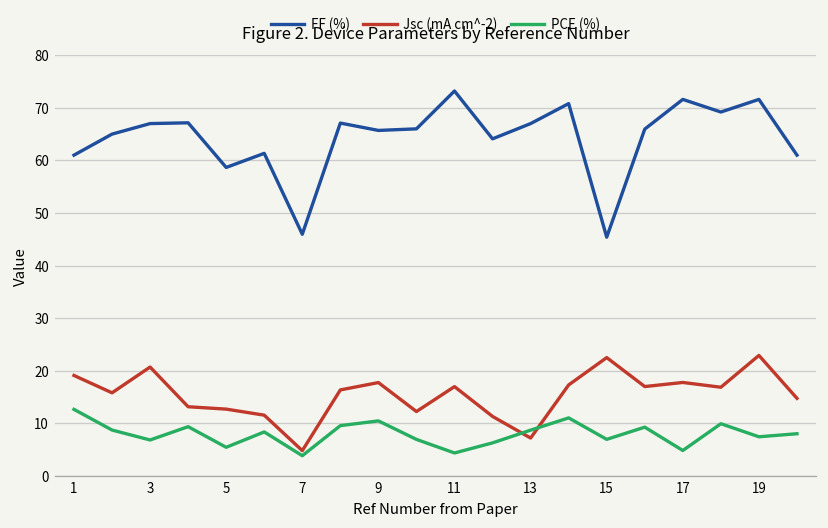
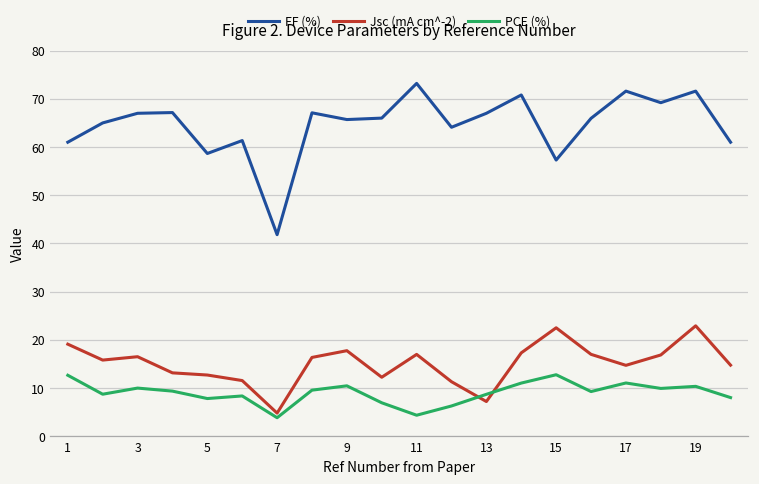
Jsc (mA cm^-2), 3: 21 -> 17
PCE (%), 3: 7 -> 10
PCE (%), 5: 5 -> 8
FF (%), 7: 46 -> 42
FF (%), 15: 45 -> 57
PCE (%), 15: 7 -> 13
Jsc (mA cm^-2), 17: 18 -> 15
PCE (%), 17: 5 -> 11
PCE (%), 19: 7 -> 10
